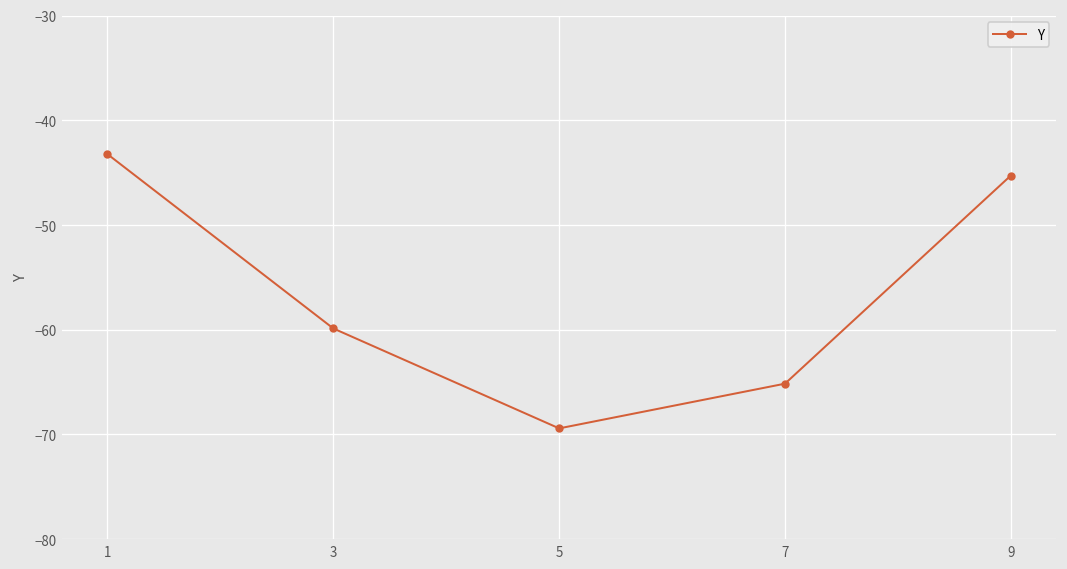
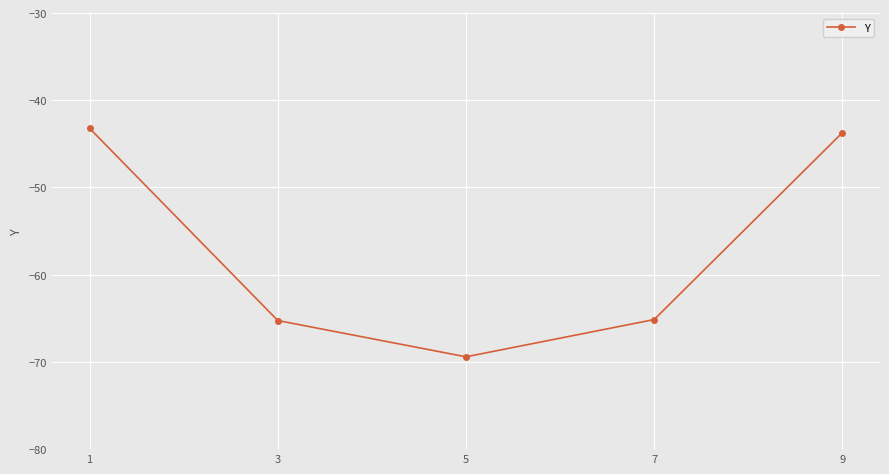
3: -60 -> -65
9: -45 -> -44
